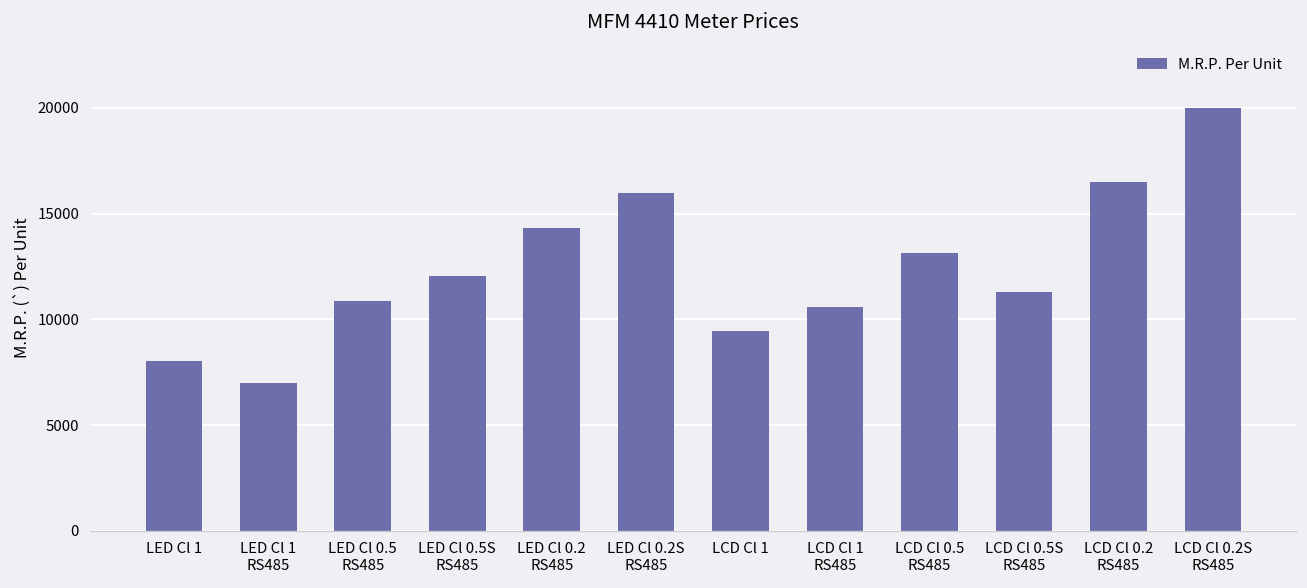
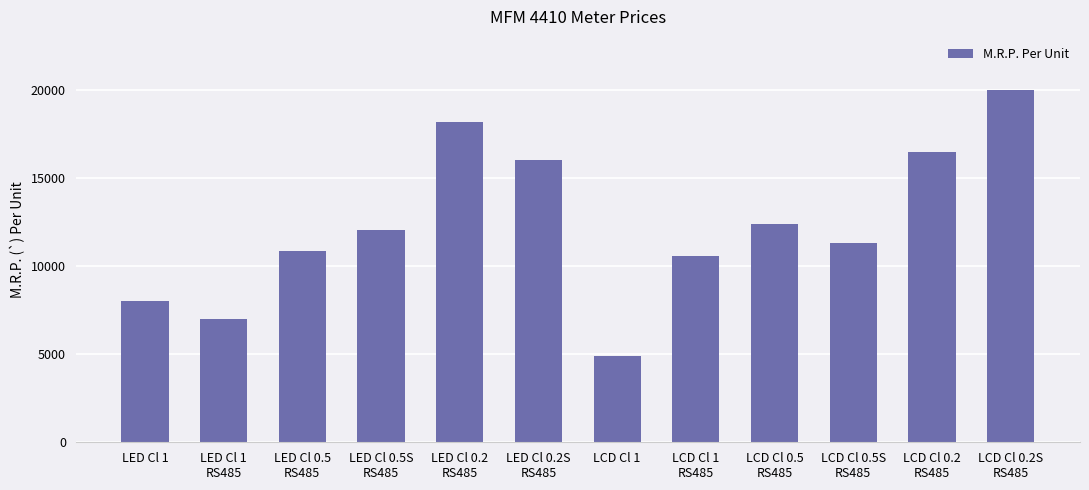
LED Cl 0.2 RS485: 14300 -> 18200
LCD Cl 1: 9400 -> 4900
LCD Cl 0.5 RS485: 13200 -> 12400
